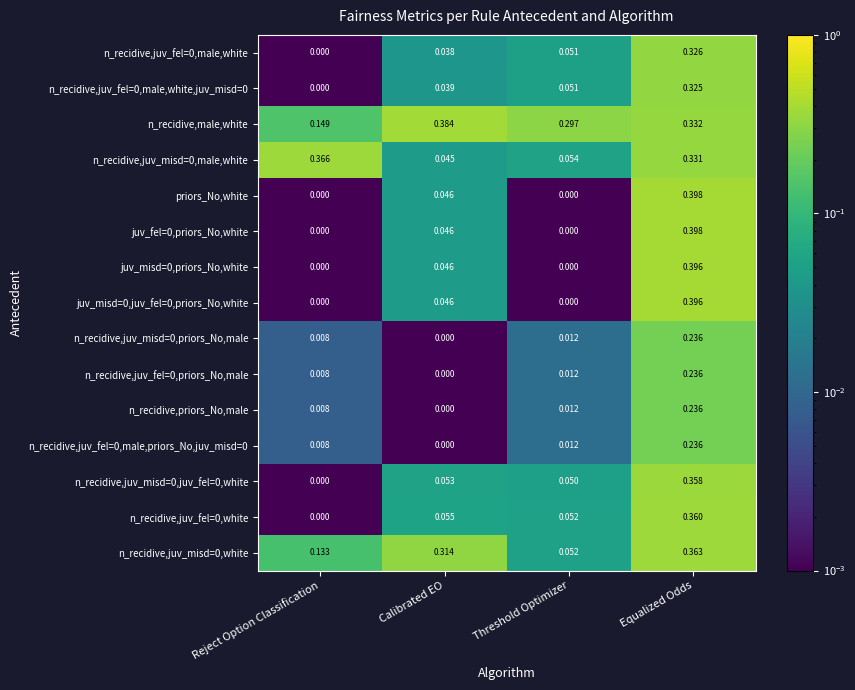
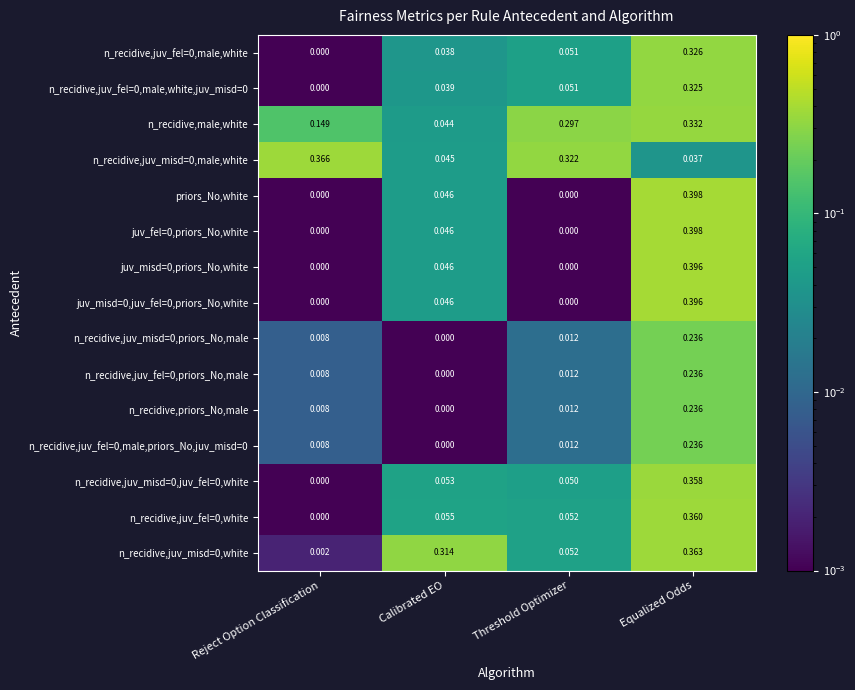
n_recidive,male,white, Calibrated EO: 0.384 -> 0.044
n_recidive,juv_misd=0,male,white, Threshold Optimizer: 0.054 -> 0.322
n_recidive,juv_misd=0,male,white, Equalized Odds: 0.331 -> 0.037
n_recidive,juv_misd=0,white, Reject Option Classification: 0.133 -> 0.002
